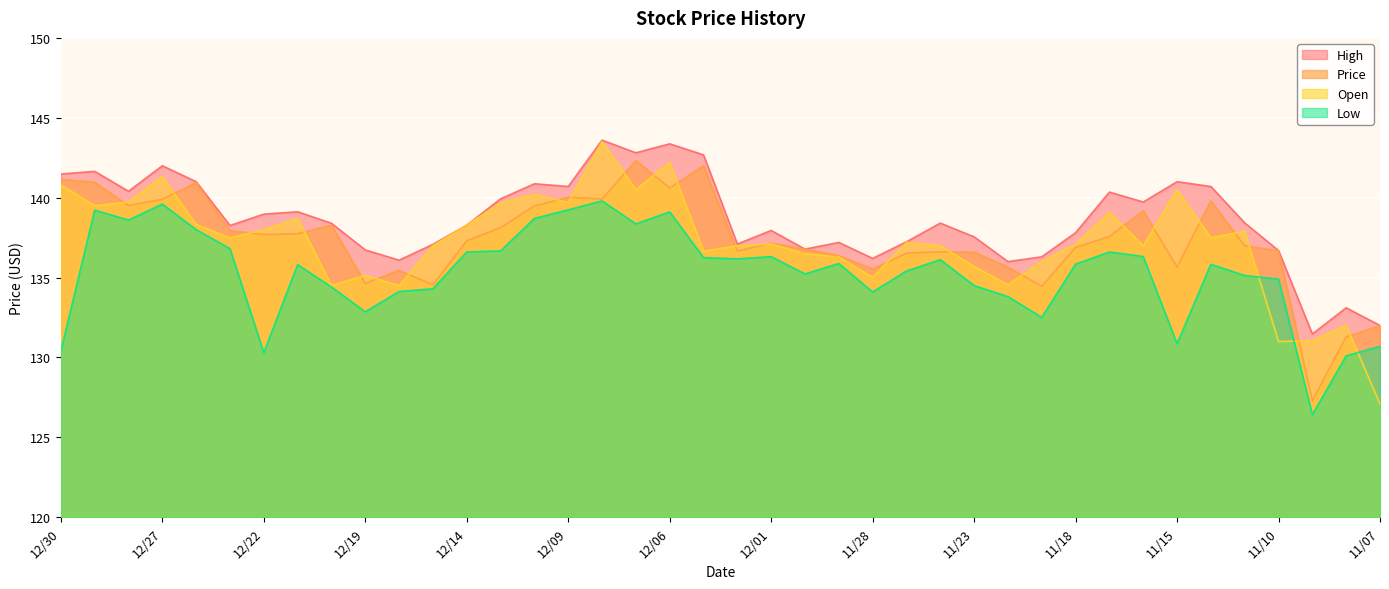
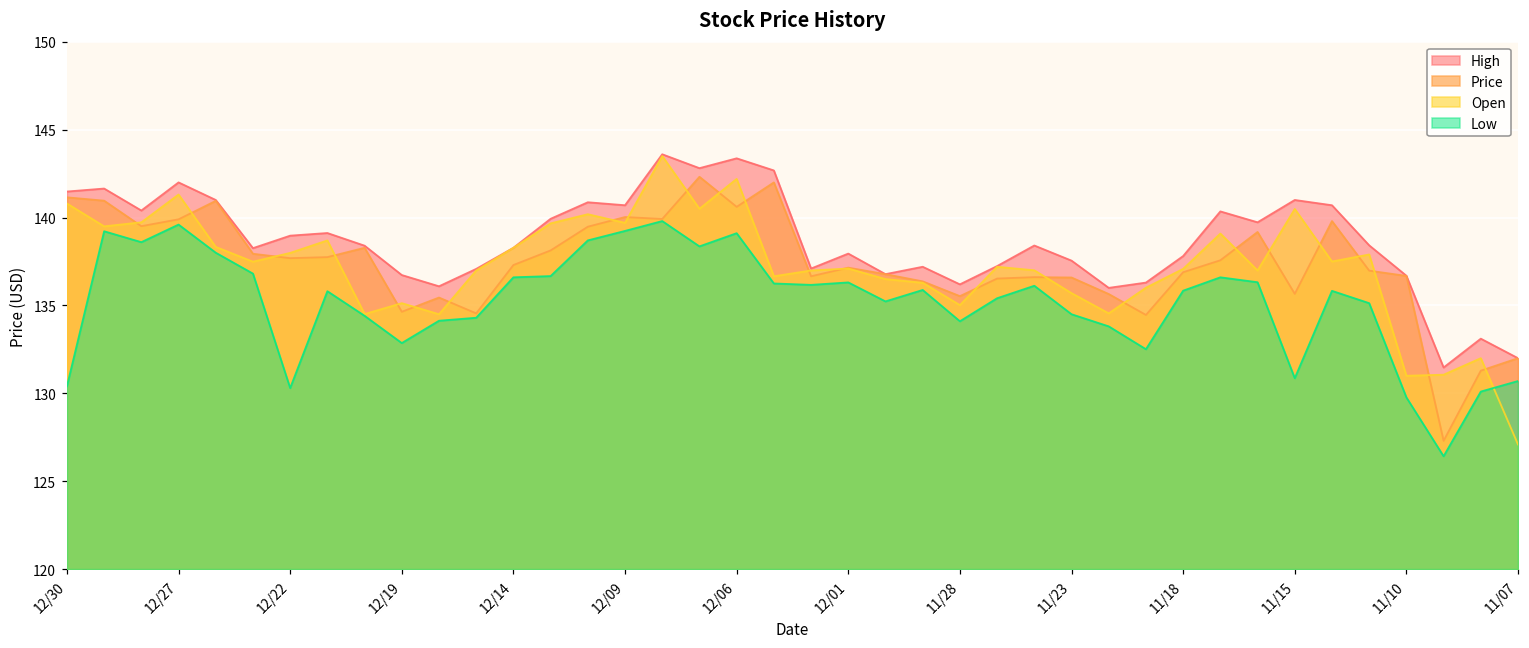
Low, 11/10: 134.9 -> 129.8
